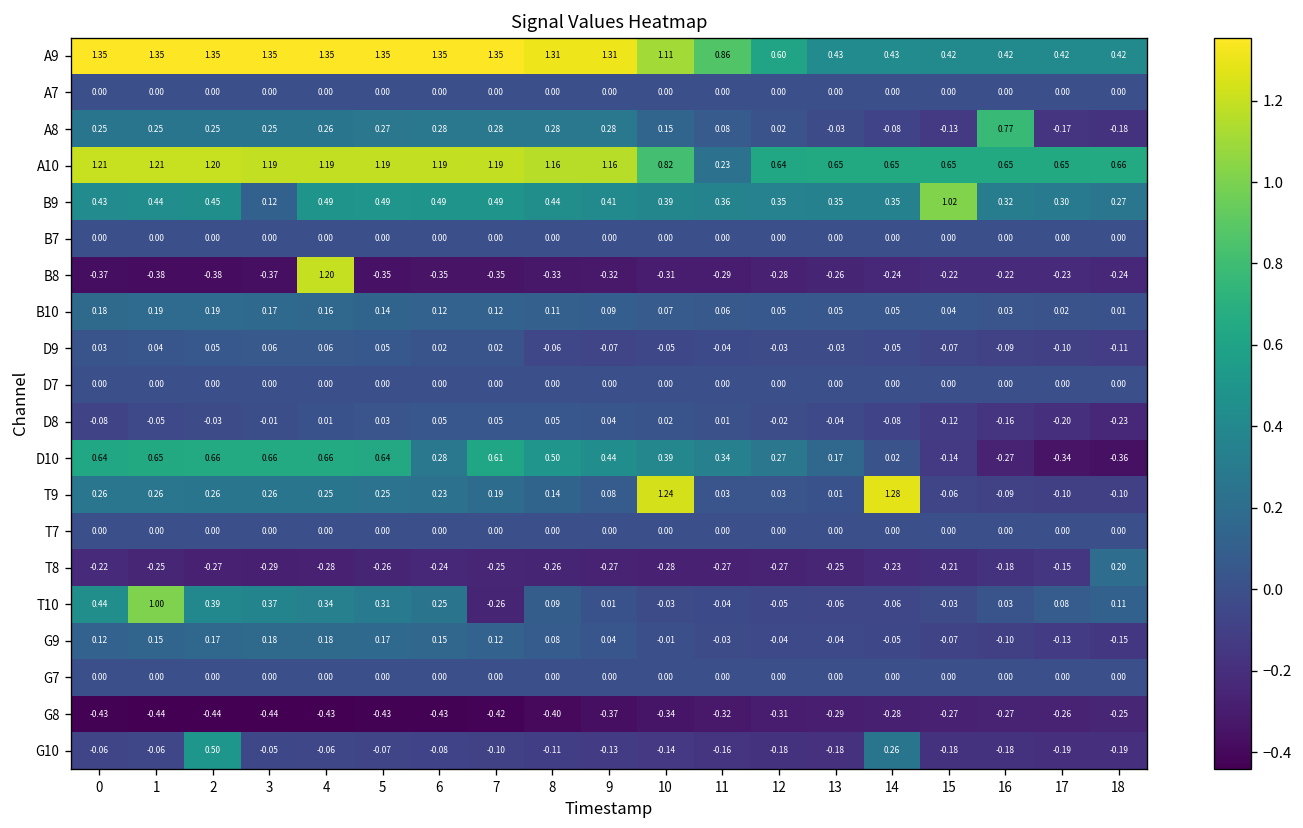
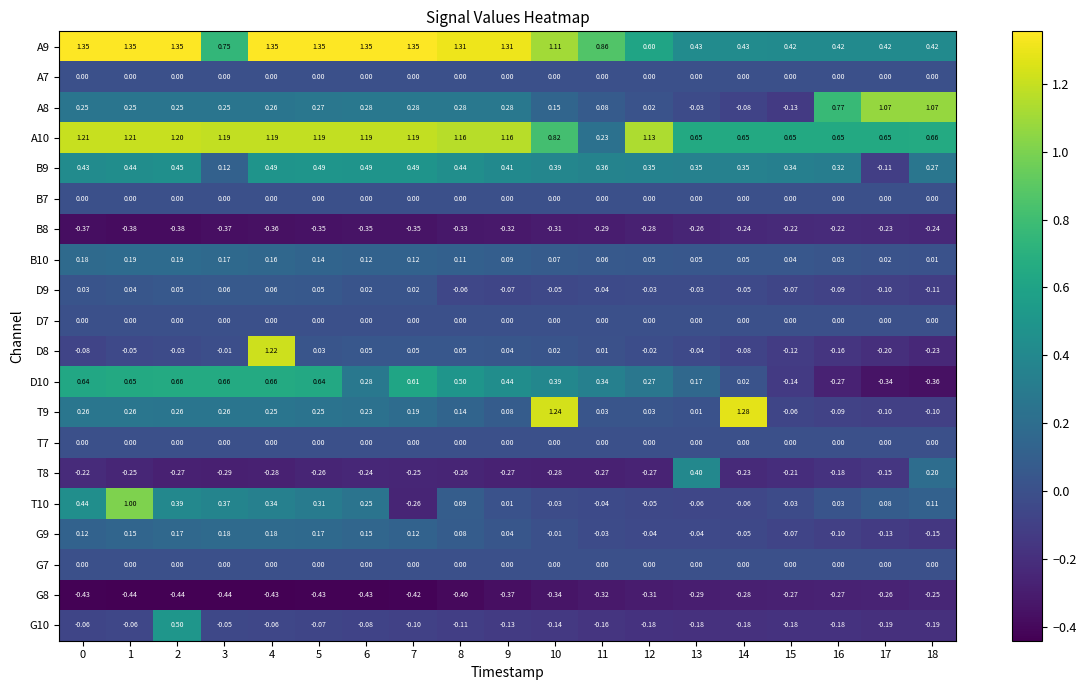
A9, 3: 1.35 -> 0.75
A8, 17: -0.17 -> 1.07
A8, 18: -0.18 -> 1.07
A10, 12: 0.64 -> 1.13
B9, 15: 1.02 -> 0.34
B9, 17: 0.30 -> -0.11
B8, 4: 1.20 -> -0.36
D8, 4: 0.01 -> 1.22
T8, 13: -0.25 -> 0.40
G10, 14: 0.26 -> -0.18
